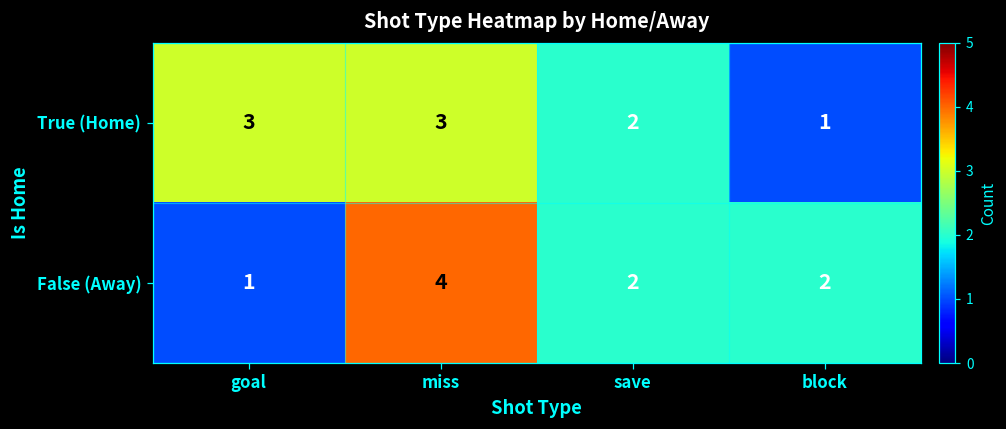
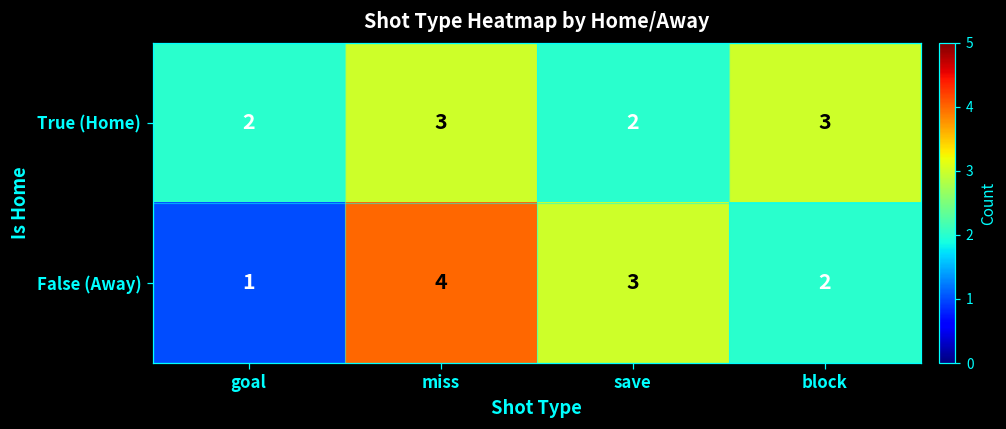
True (Home), goal: 3 -> 2
True (Home), block: 1 -> 3
False (Away), save: 2 -> 3
